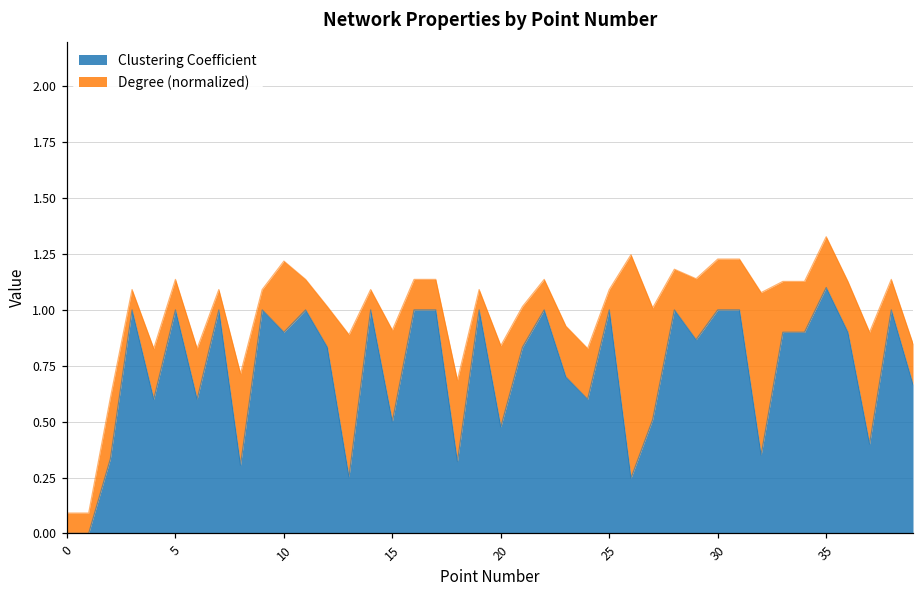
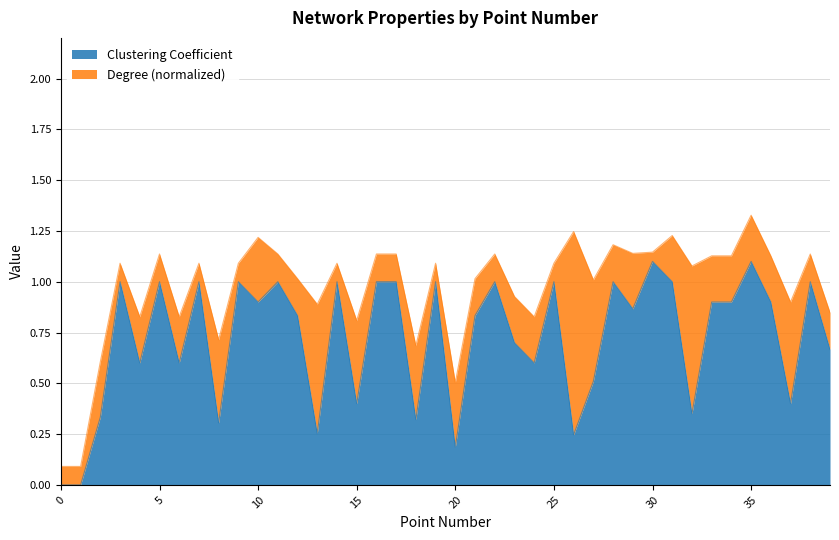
Clustering Coefficient, 15: 0.5 -> 0.4
Clustering Coefficient, 20: 0.48 -> 0.19
Degree (normalized), 20: 0.36 -> 0.32
Clustering Coefficient, 30: 1.0 -> 1.1
Degree (normalized), 30: 0.23 -> 0.05
